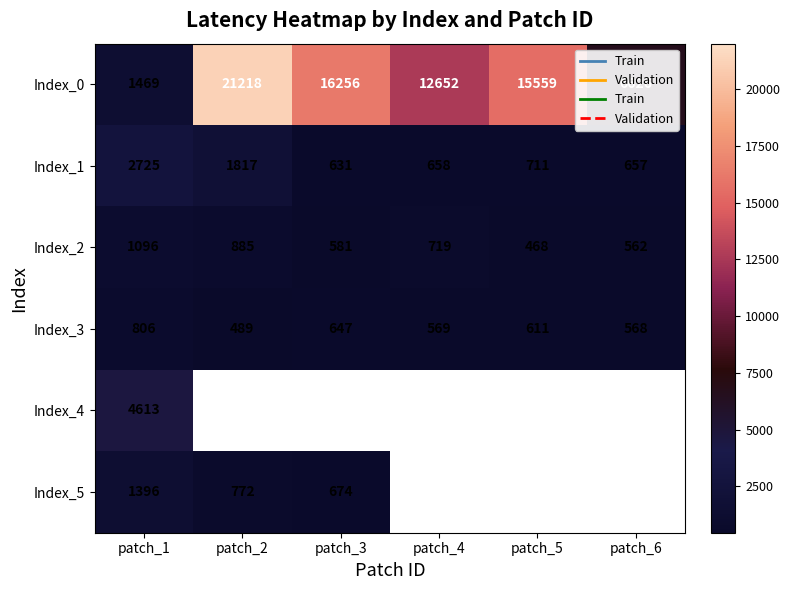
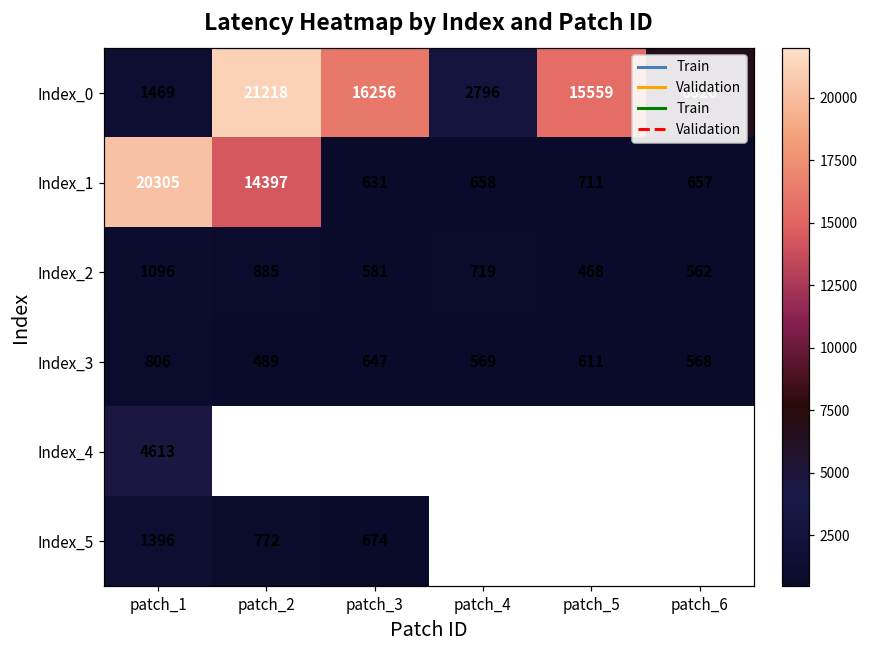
Index_0, patch_4: 12652 -> 2796
Index_1, patch_1: 2725 -> 20305
Index_1, patch_2: 1817 -> 14397
